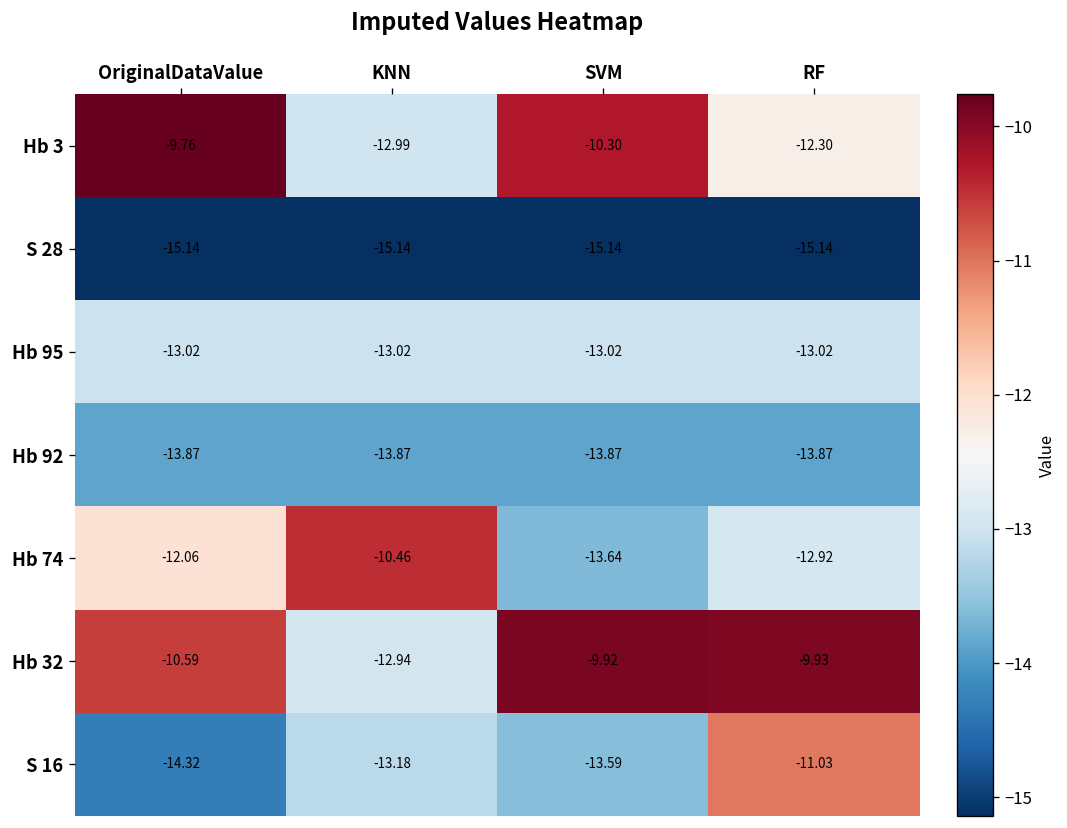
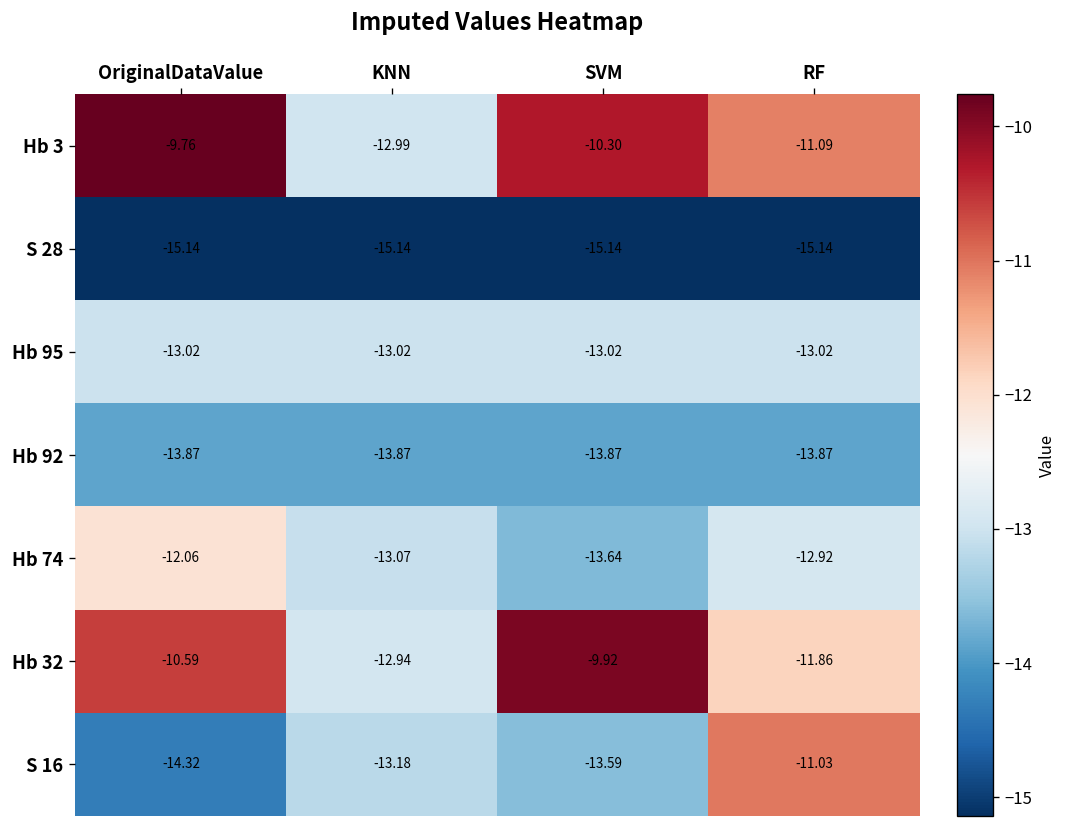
Hb 3, RF: -12.30 -> -11.09
Hb 74, KNN: -10.46 -> -13.07
Hb 32, RF: -9.93 -> -11.86
